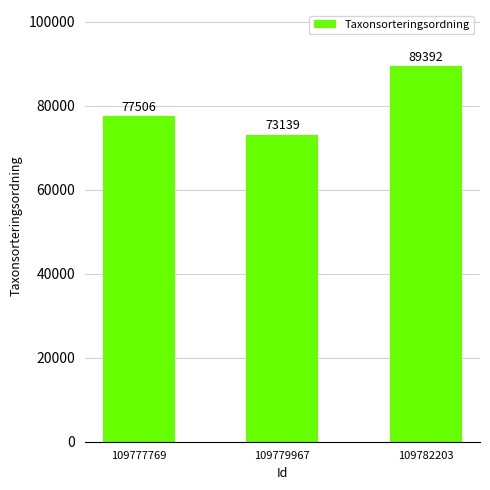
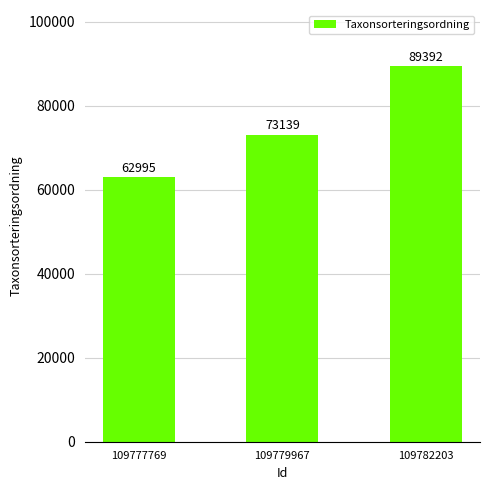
109777769: 77506 -> 62995
